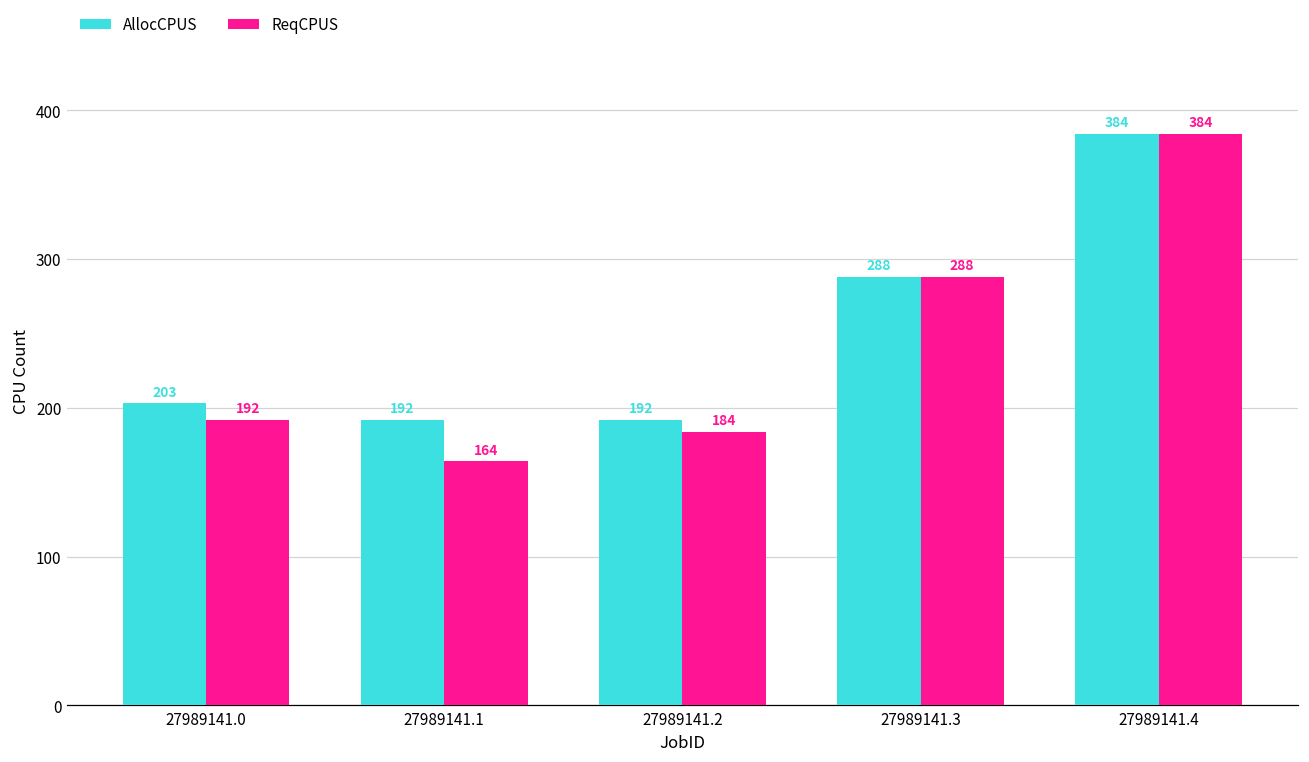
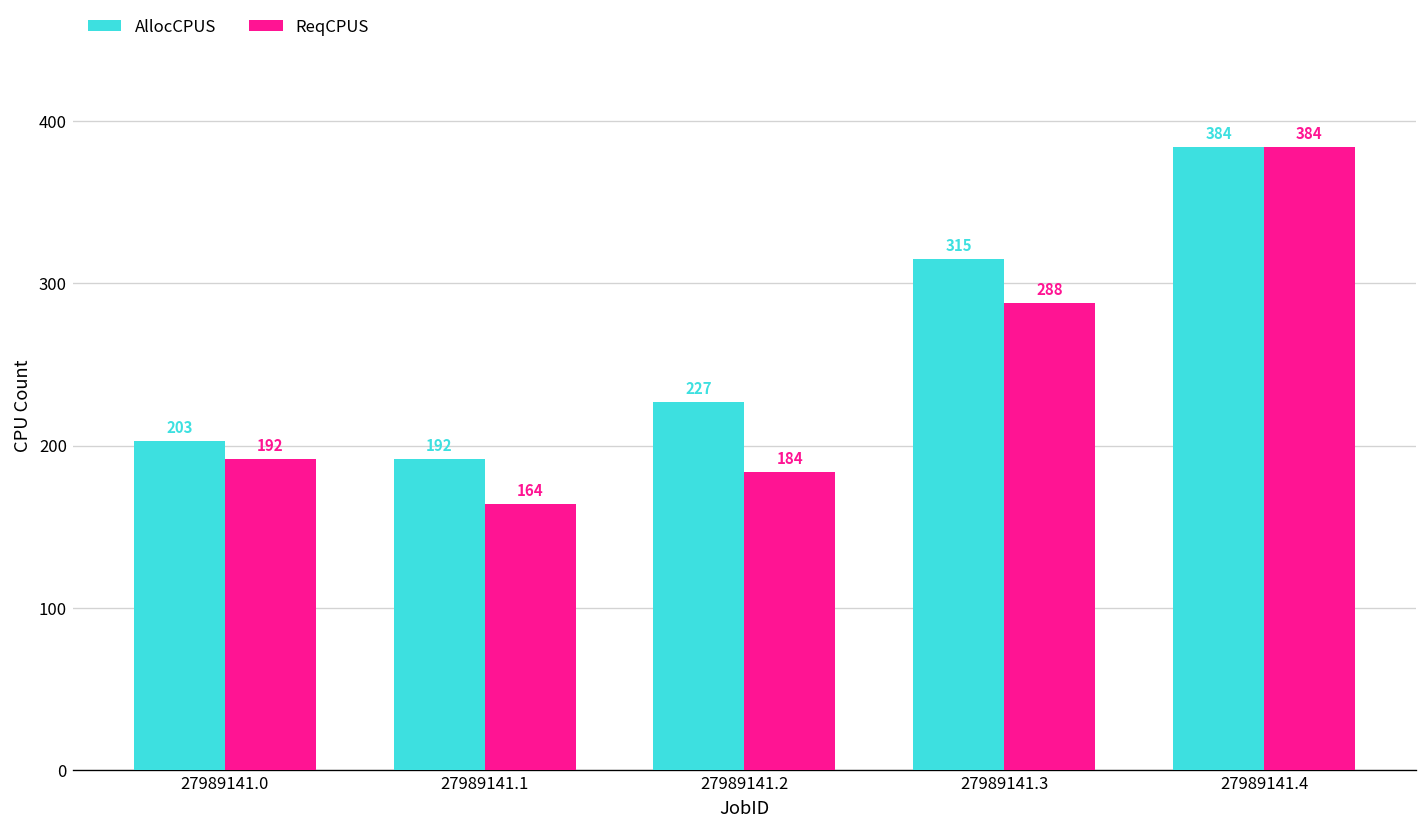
AllocCPUS, 27989141.2: 192 -> 227
AllocCPUS, 27989141.3: 288 -> 315
